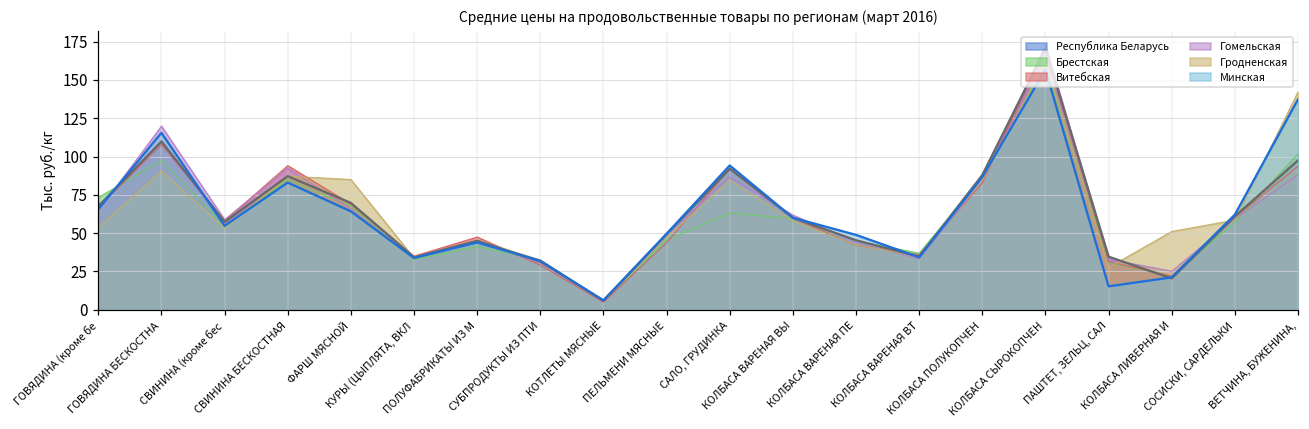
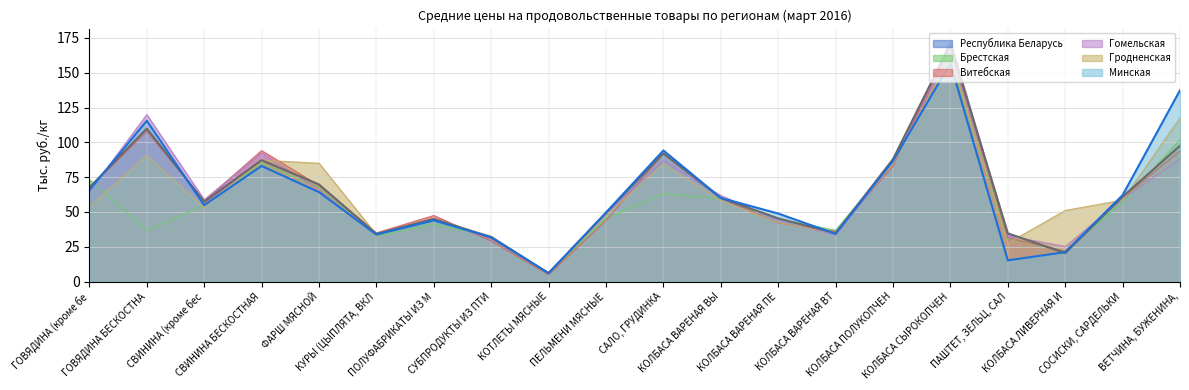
Брестская, ГОВЯДИНА БЕСКОСТНА: 97 -> 37
Гродненская, ВЕТЧИНА, БУЖЕНИНА,: 142 -> 118
